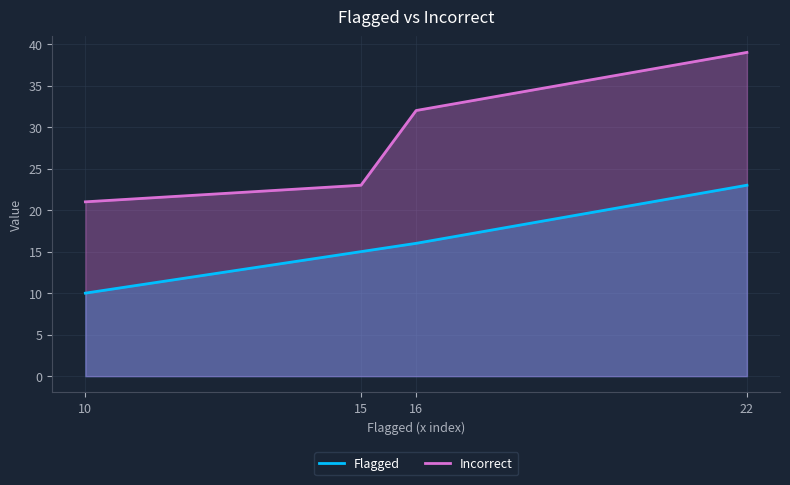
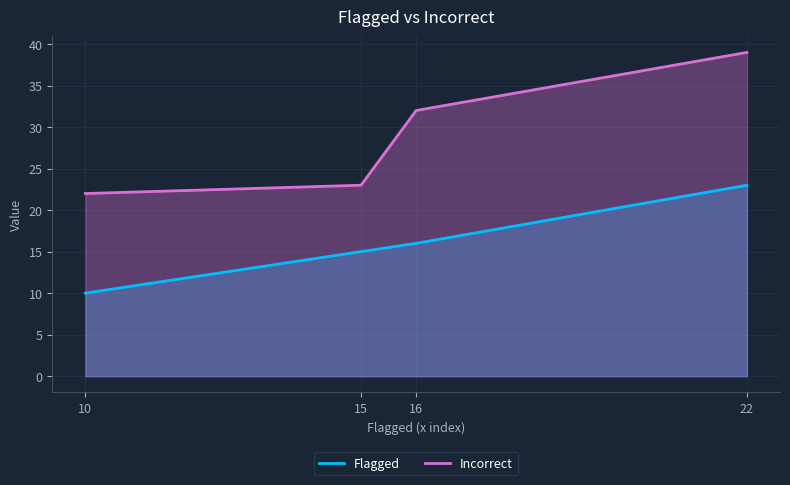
Incorrect, 10: 21 -> 22
